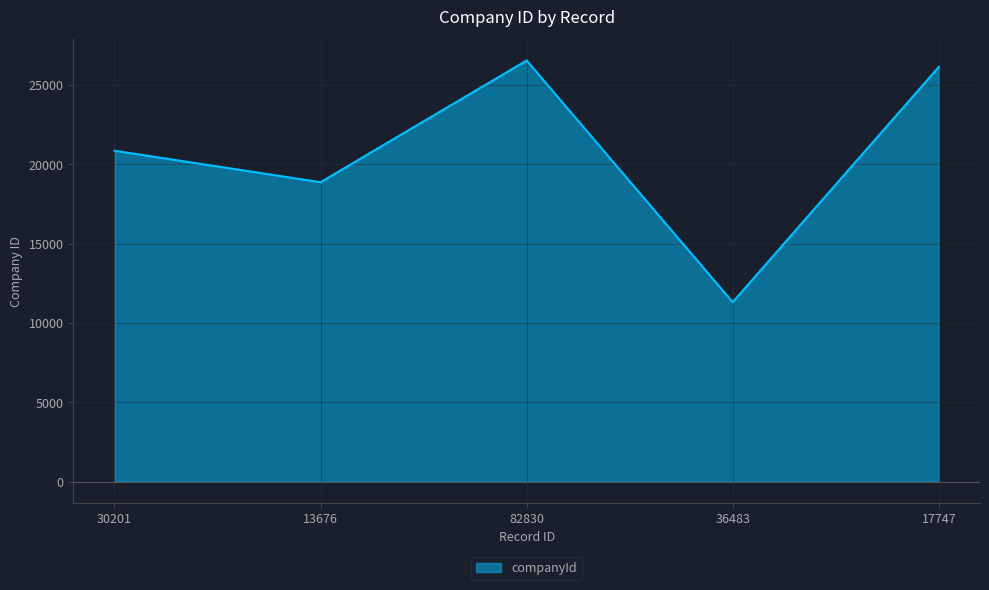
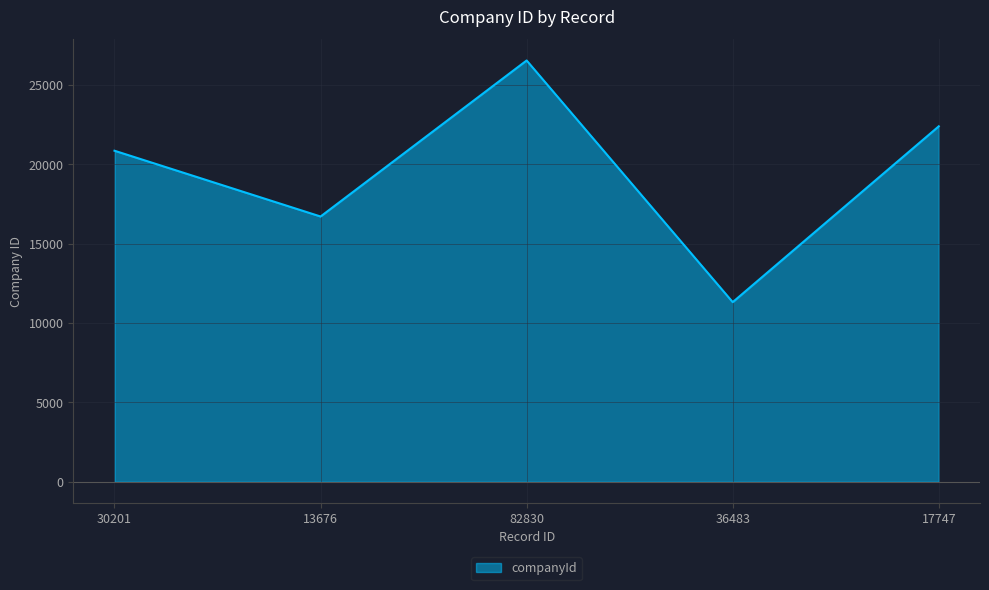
13676: 18900 -> 16700
17747: 26100 -> 22400
